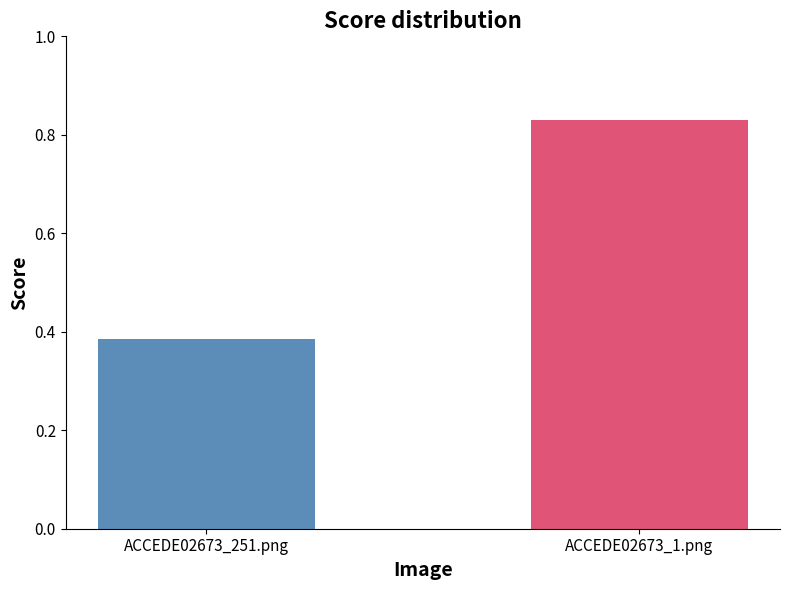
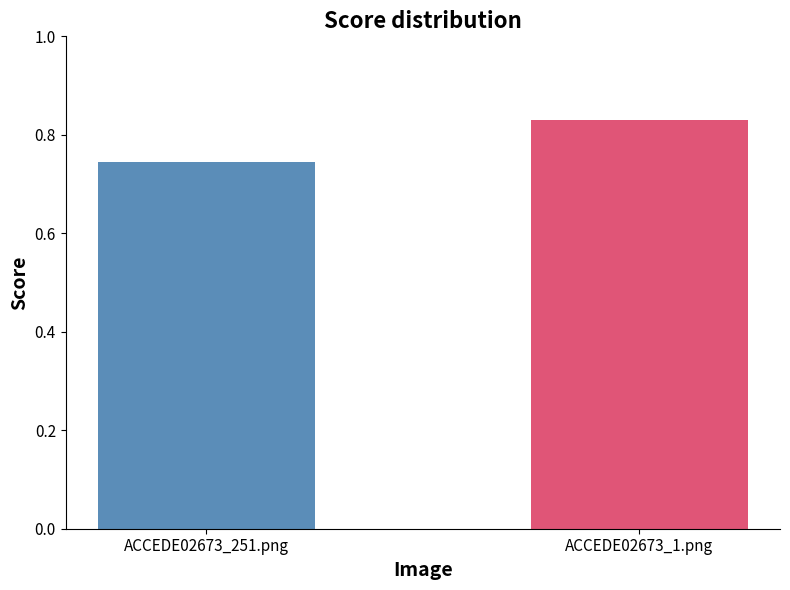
ACCEDE02673_251.png: 0.39 -> 0.74
